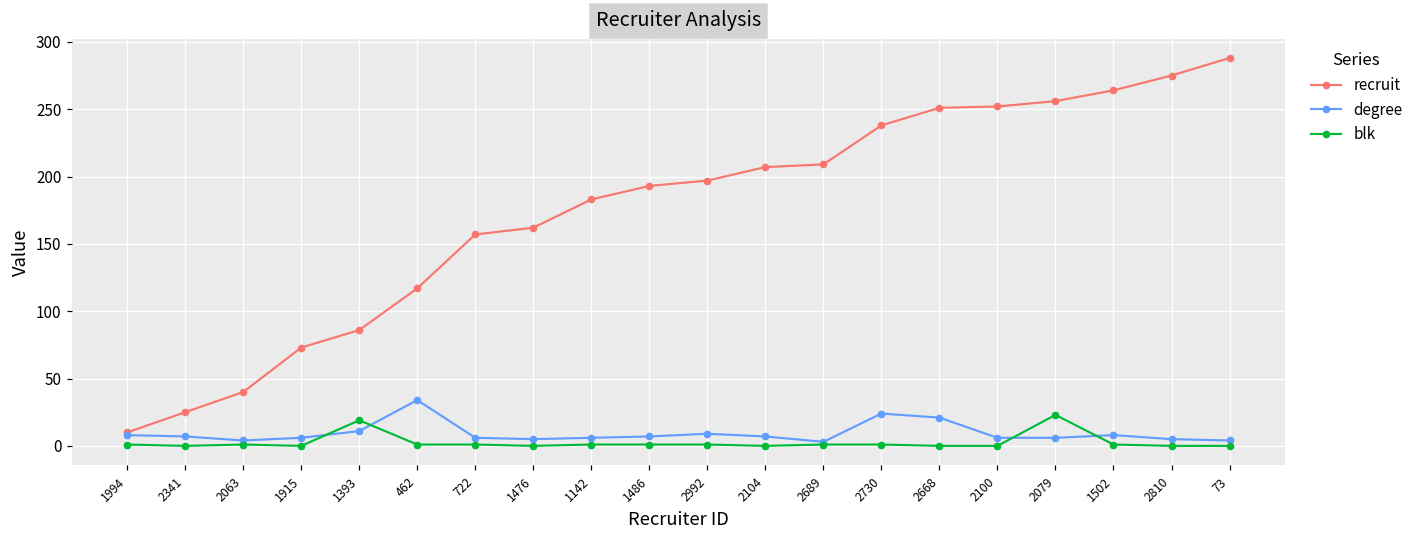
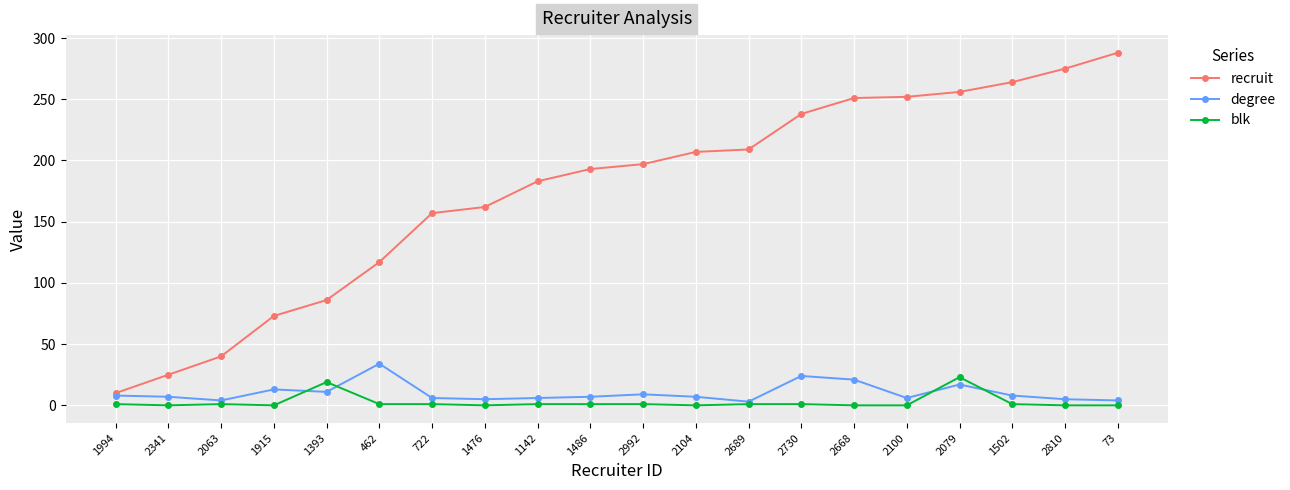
degree, 1915: 6 -> 13
degree, 2079: 6 -> 17
